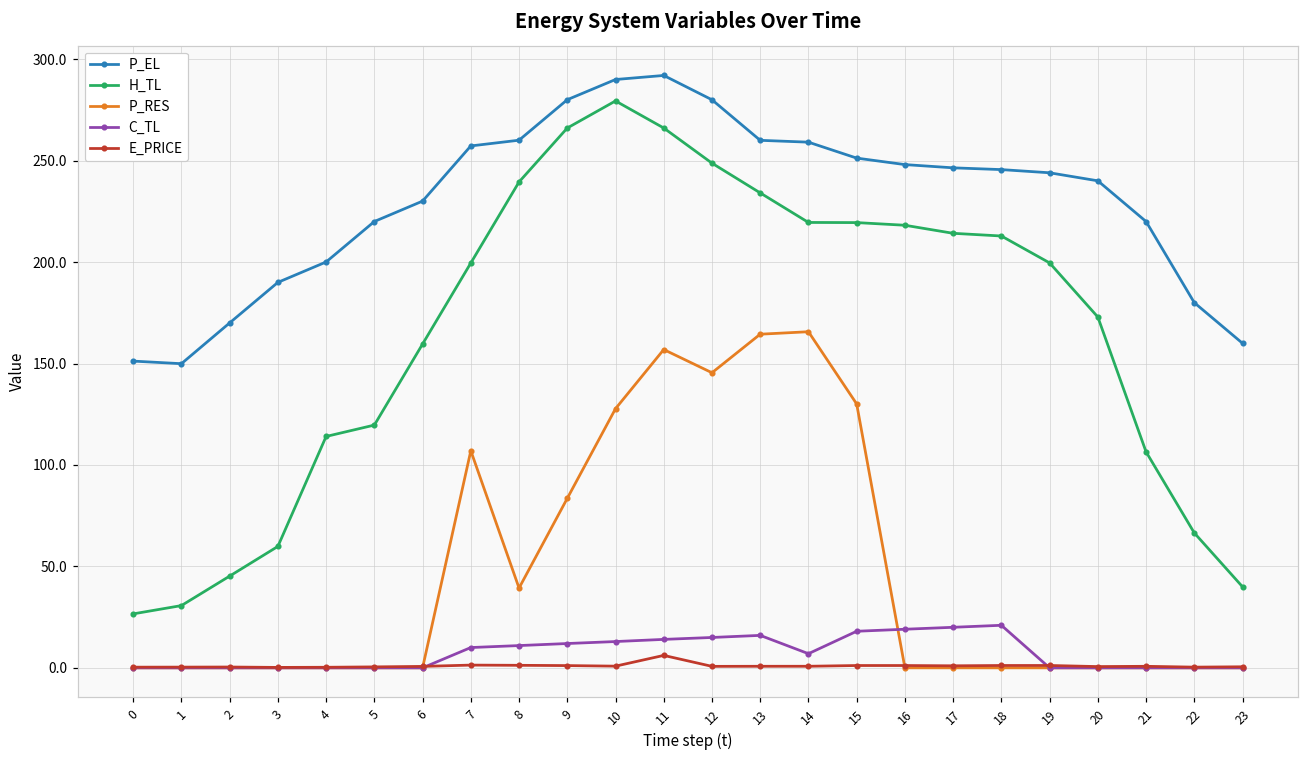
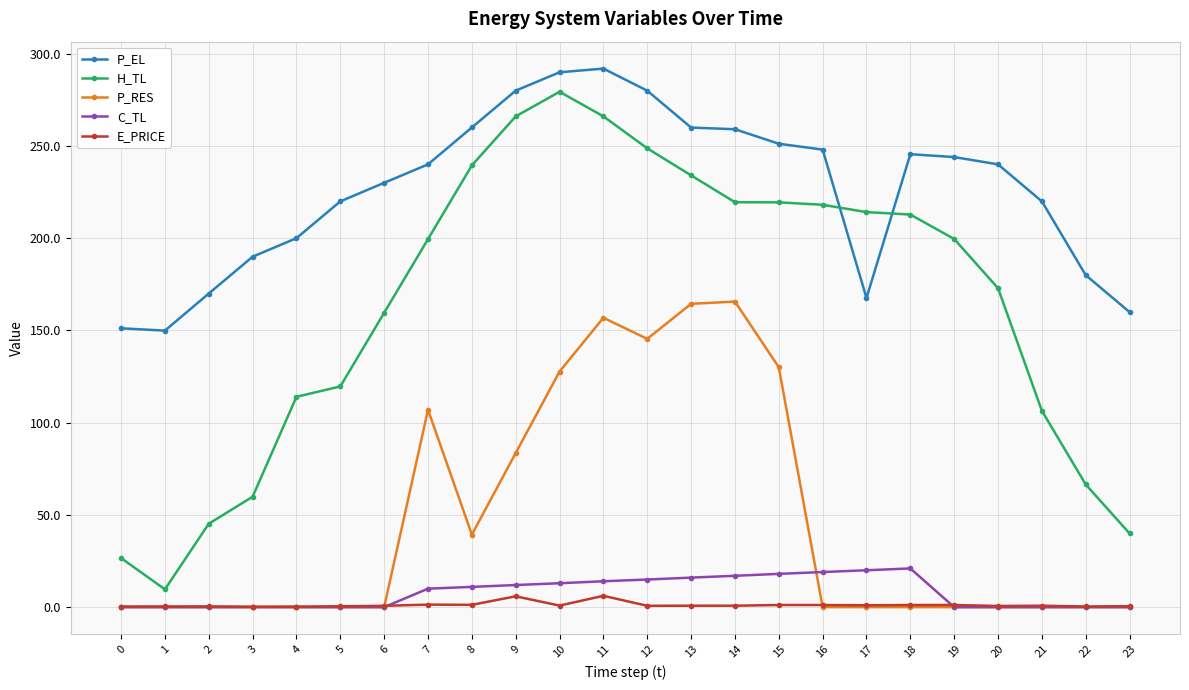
H_TL, 1: 31 -> 10
P_EL, 7: 257 -> 240
E_PRICE, 9: 1 -> 6
C_TL, 14: 7 -> 17
P_EL, 17: 246 -> 168
